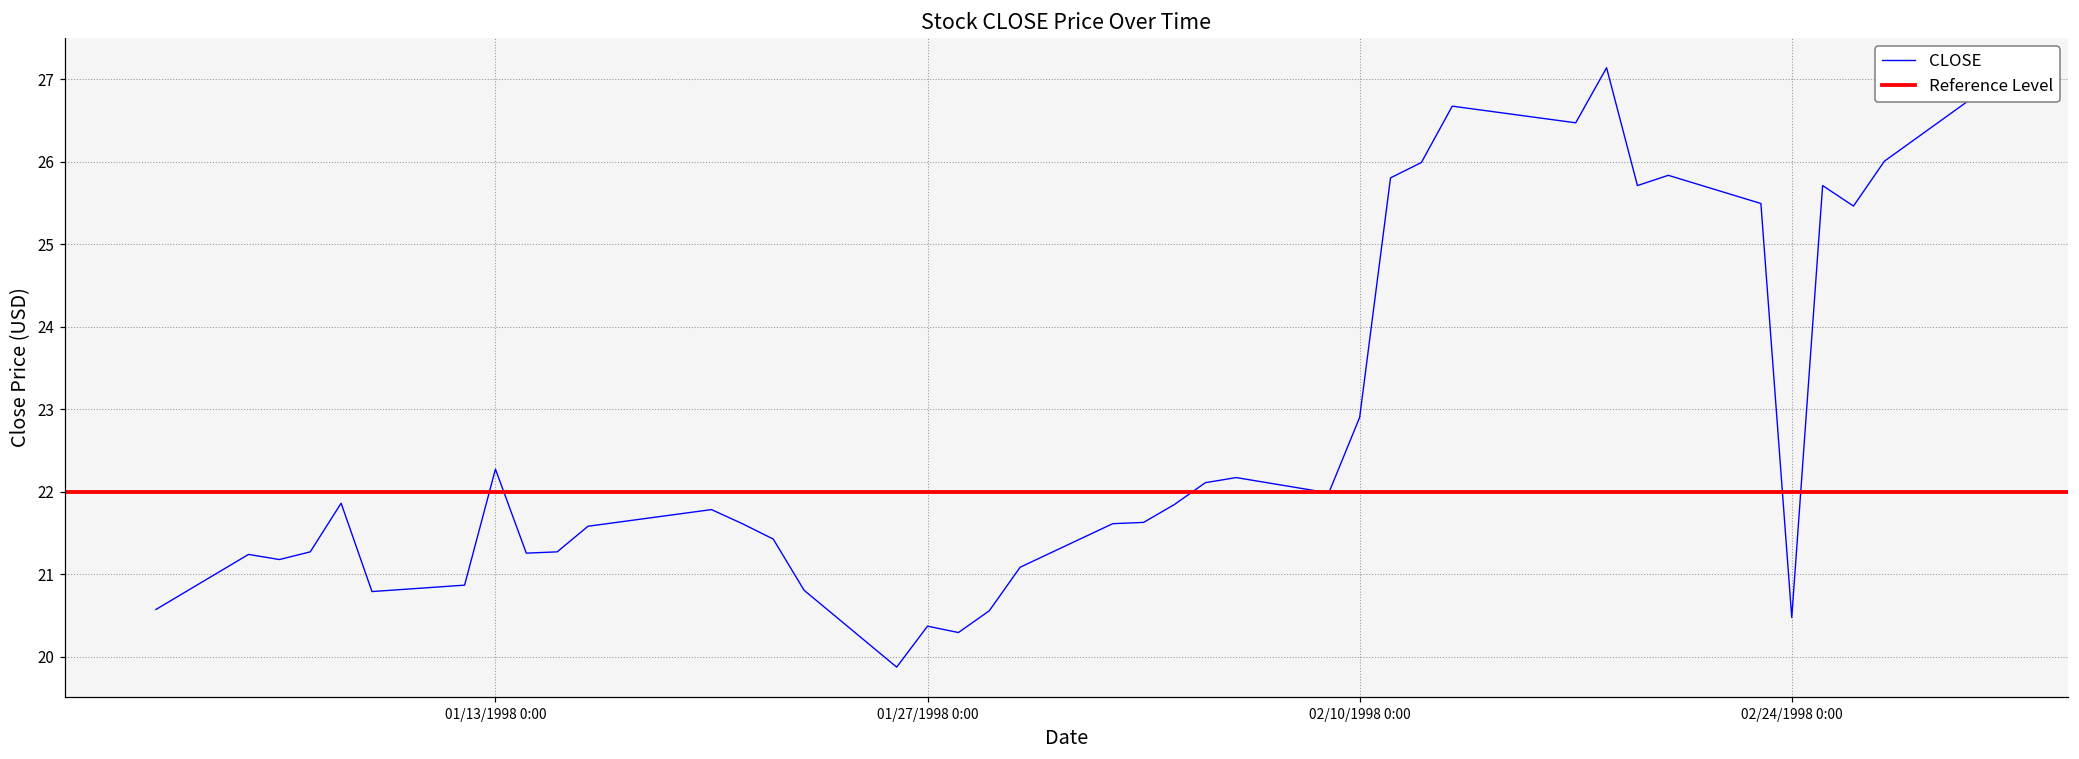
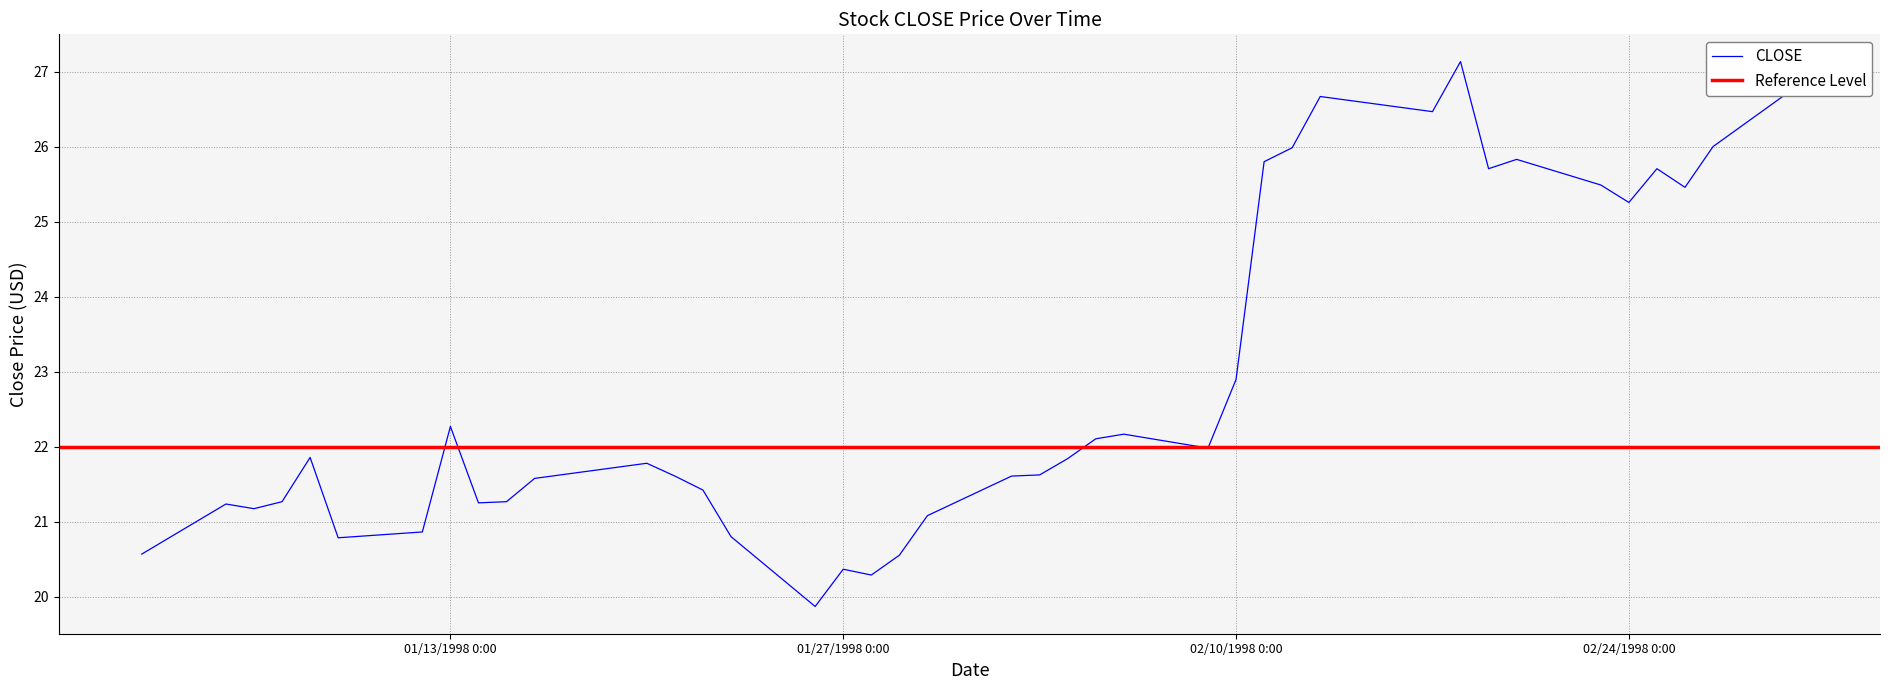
02/24/1998 0:00: 20.5 -> 25.3
